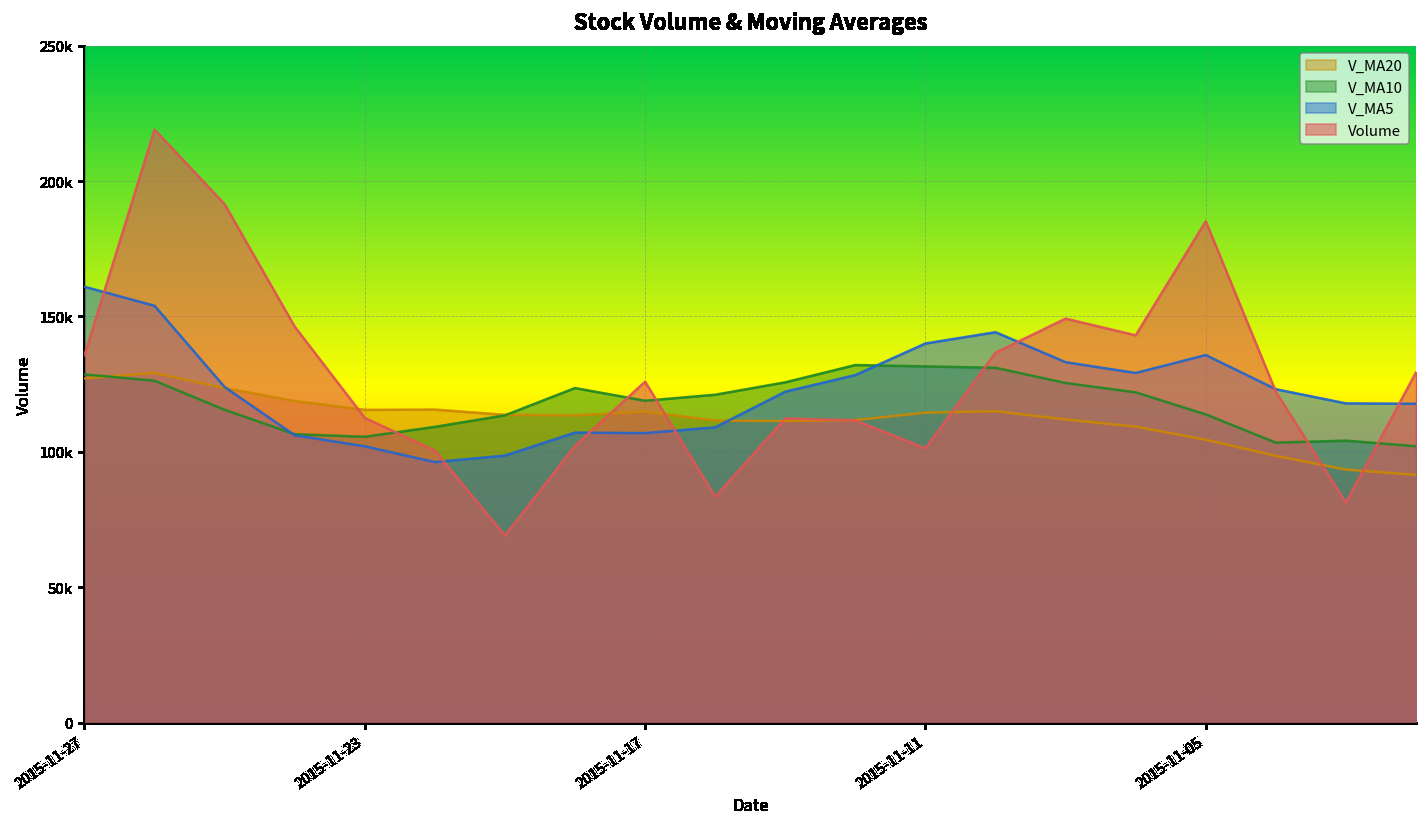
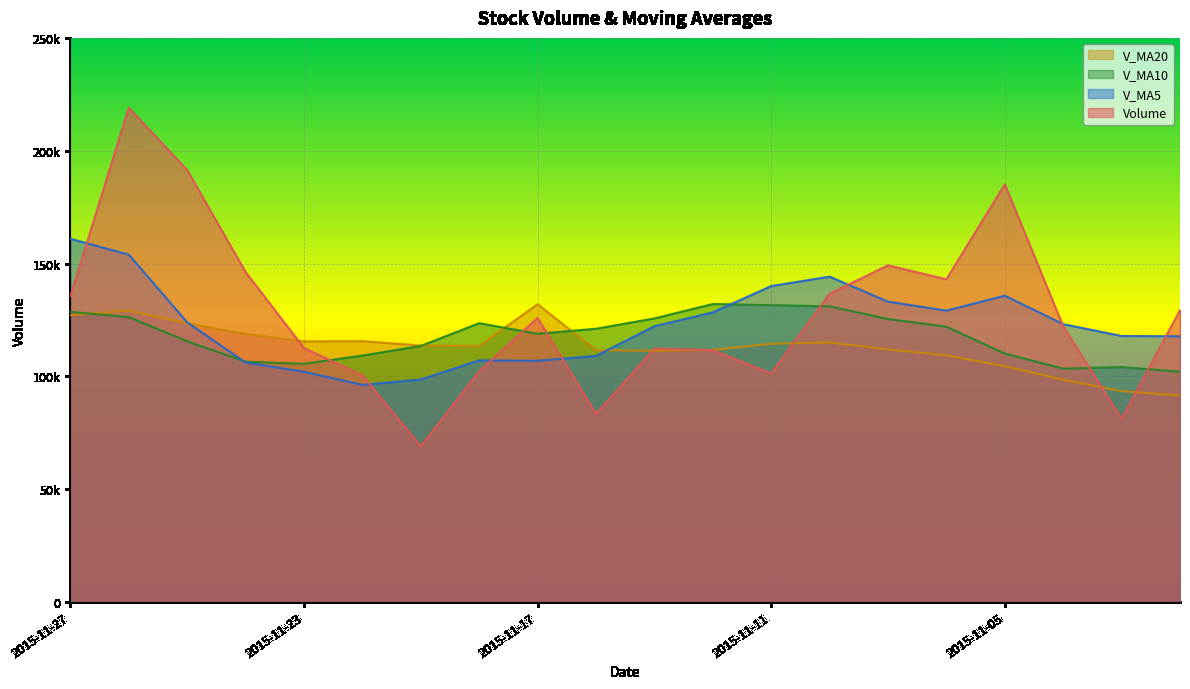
V_MA20, 2015-11-17: 115000 -> 132000
V_MA10, 2015-11-05: 114000 -> 110000
